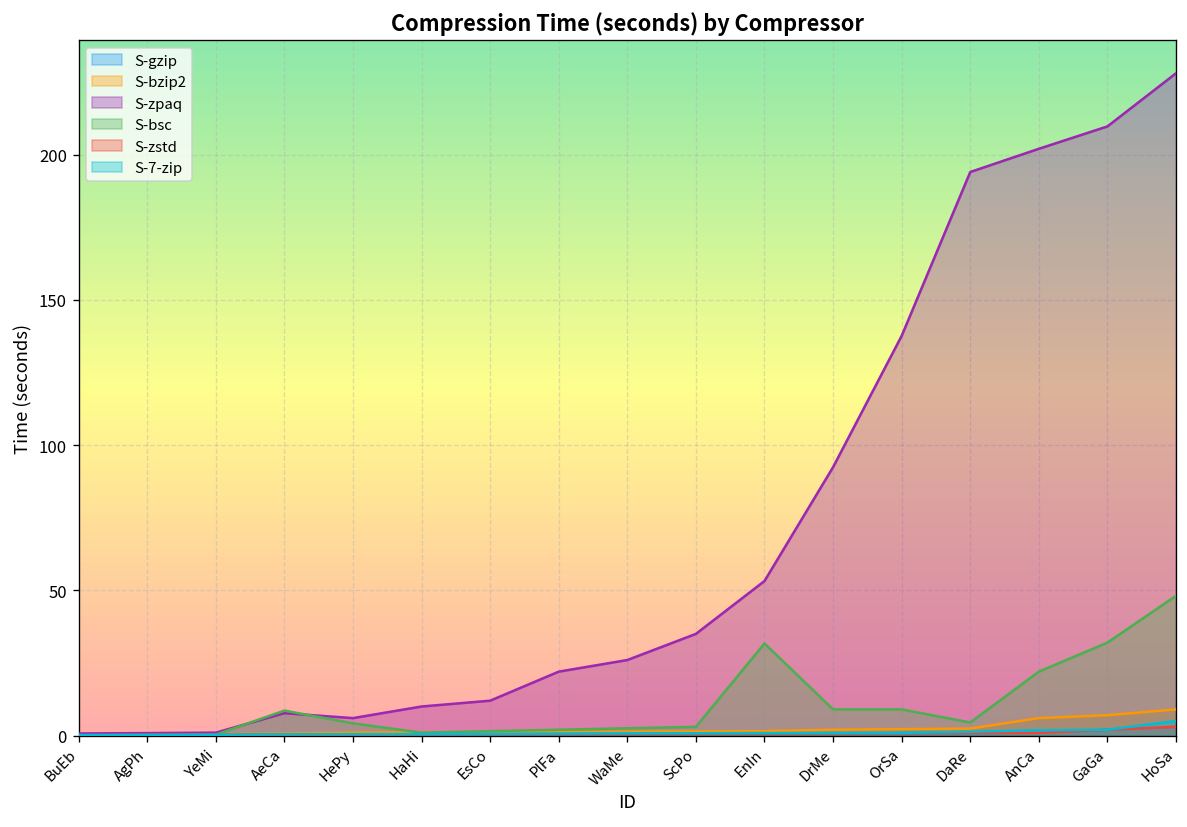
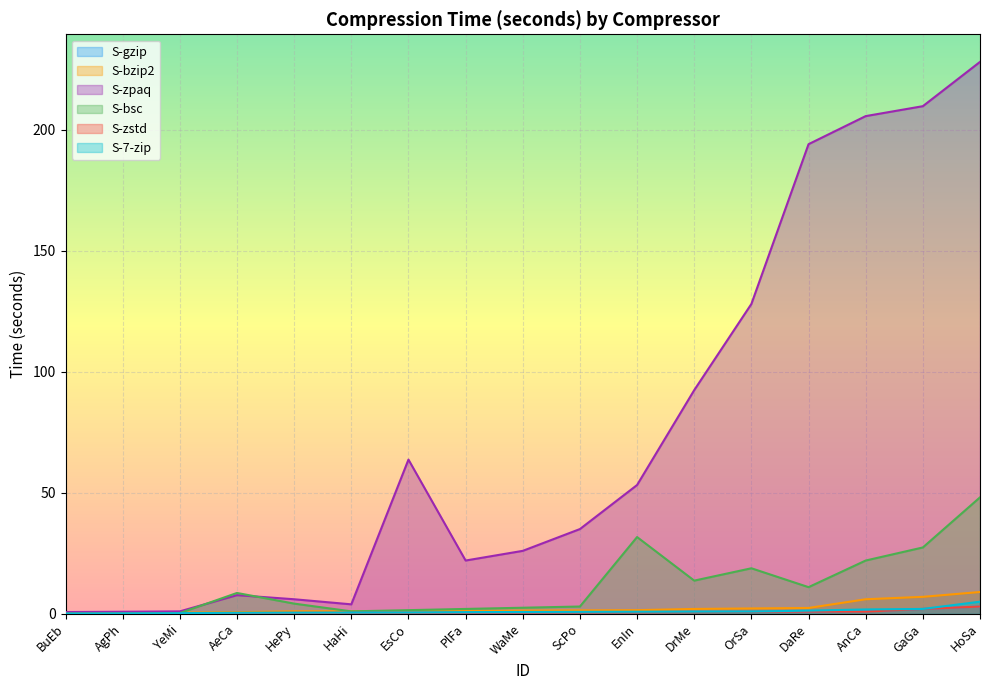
S-zpaq, HaHi: 10 -> 4
S-zpaq, EsCo: 12 -> 64
S-bsc, DrMe: 9 -> 14
S-zpaq, OrSa: 138 -> 128
S-bsc, OrSa: 9 -> 19
S-bsc, DaRe: 5 -> 11
S-zpaq, AnCa: 202 -> 206
S-bsc, GaGa: 32 -> 27
